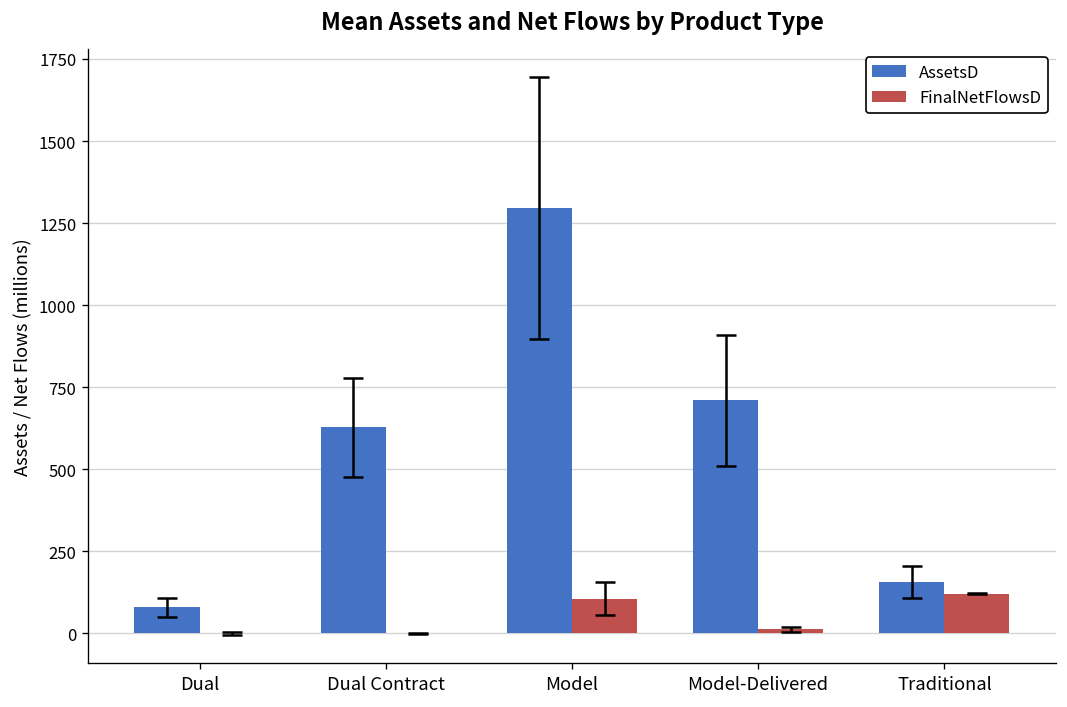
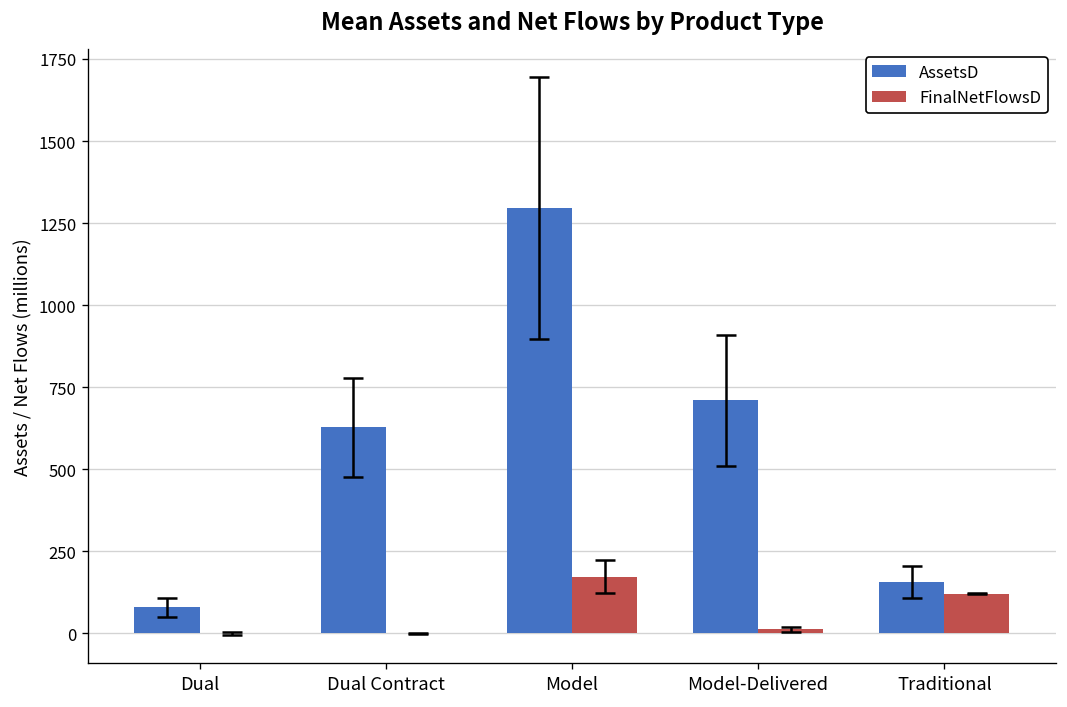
FinalNetFlowsD, Model: 110 -> 170
